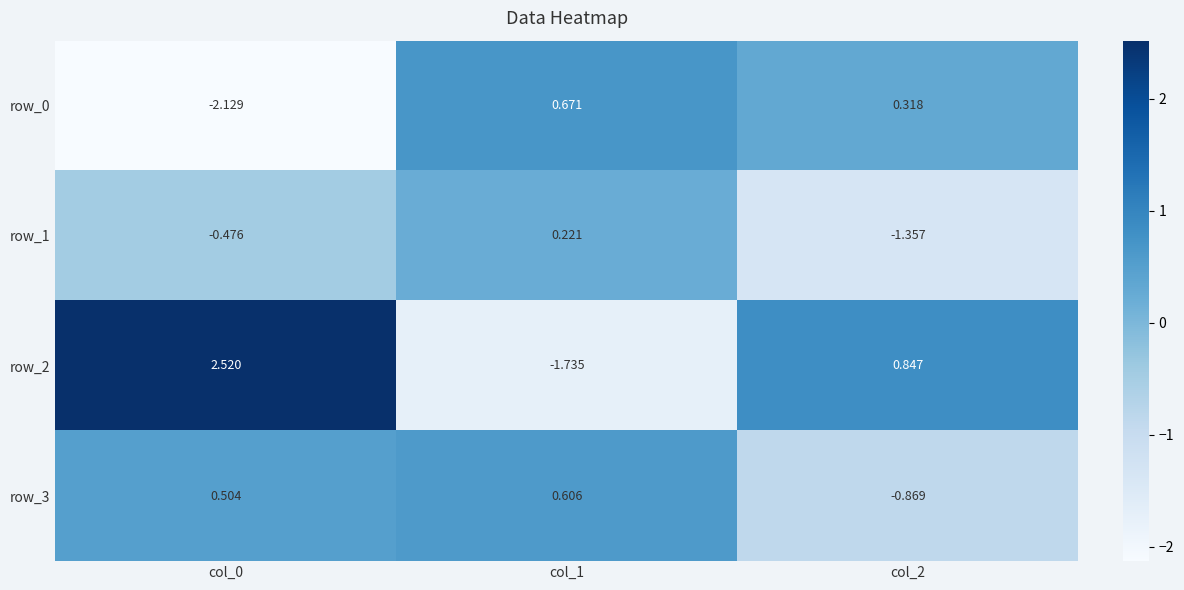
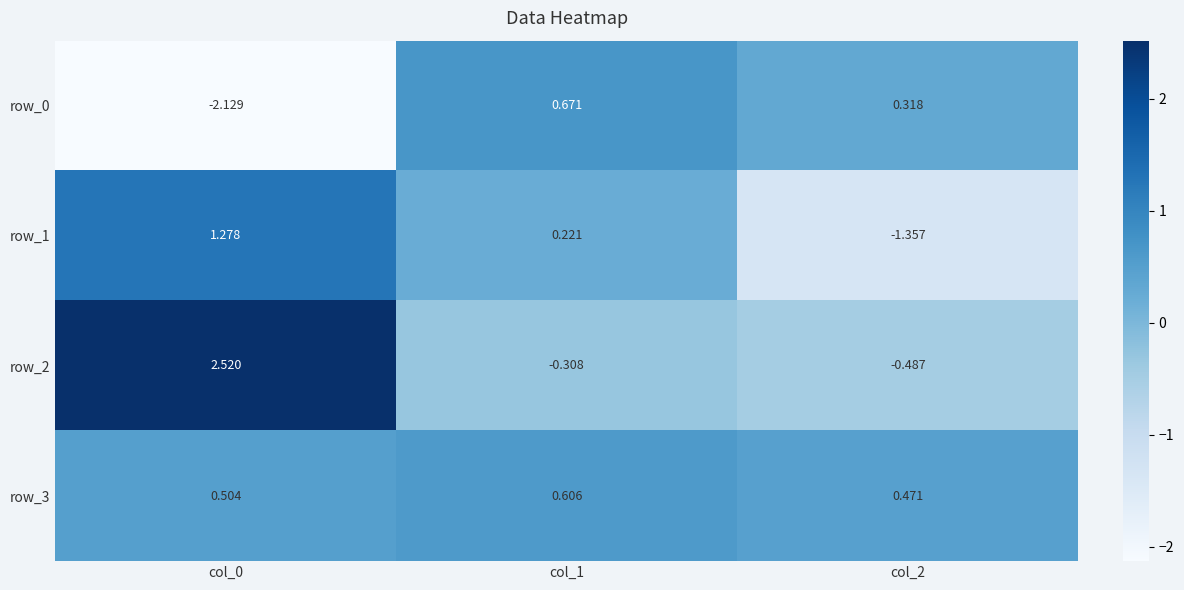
row_1, col_0: -0.476 -> 1.278
row_2, col_1: -1.735 -> -0.308
row_2, col_2: 0.847 -> -0.487
row_3, col_2: -0.869 -> 0.471
